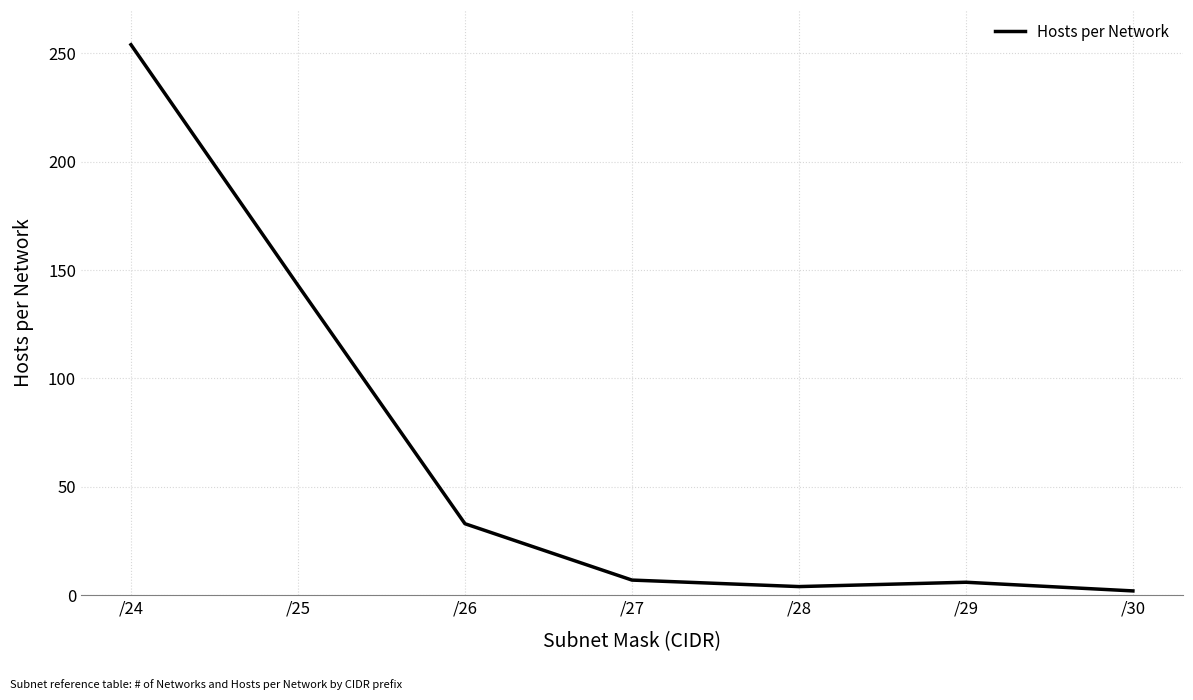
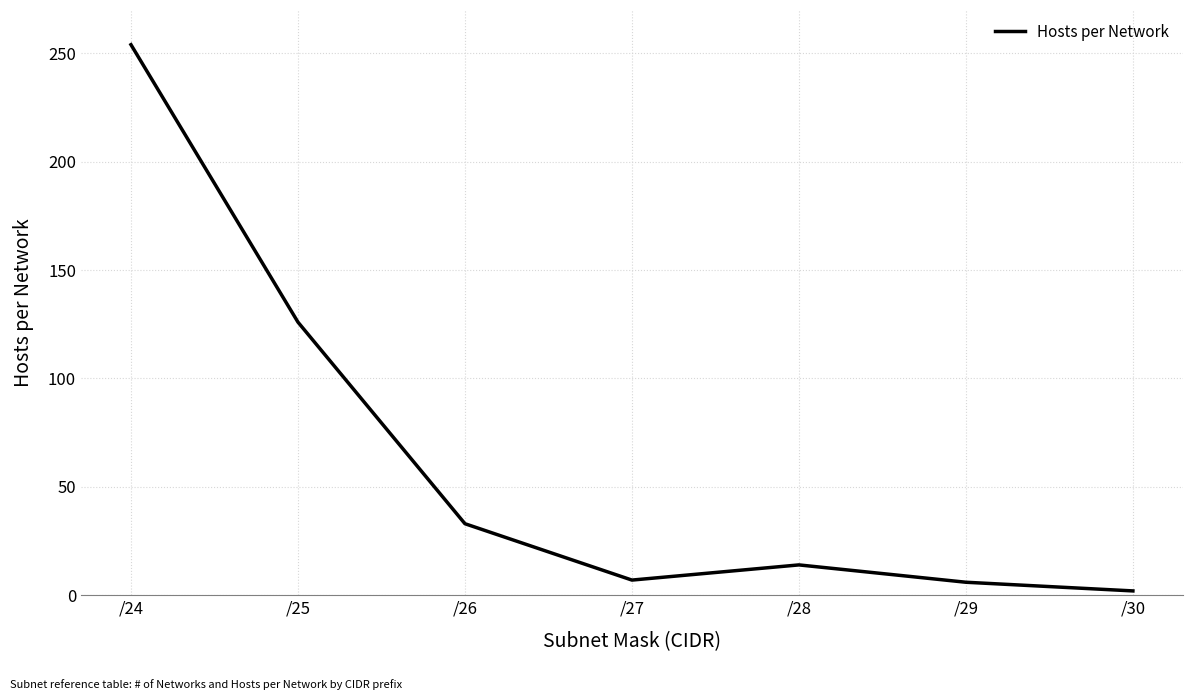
/25: 143 -> 126
/28: 4 -> 14
